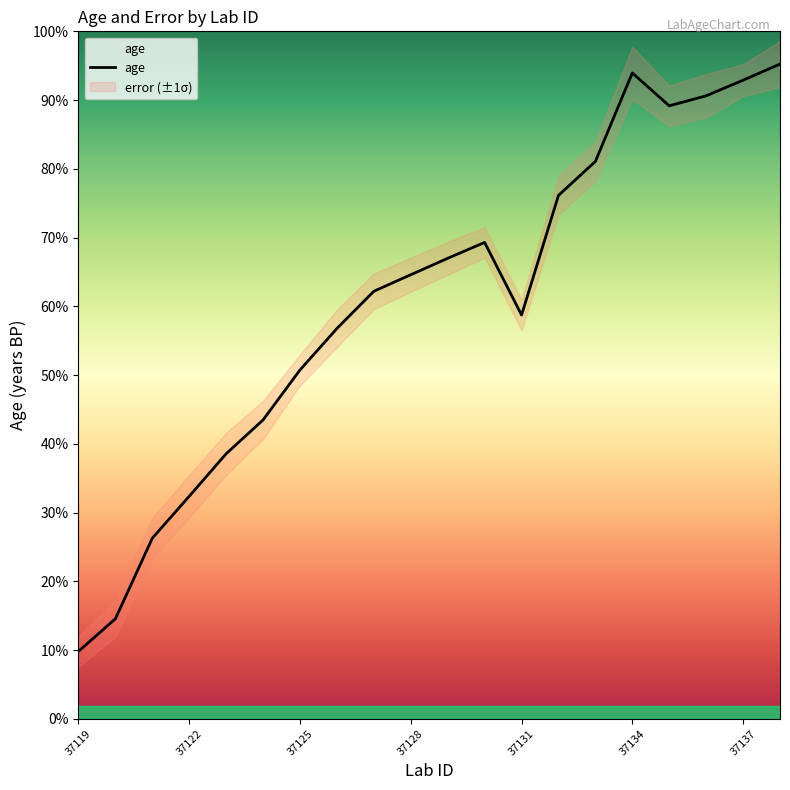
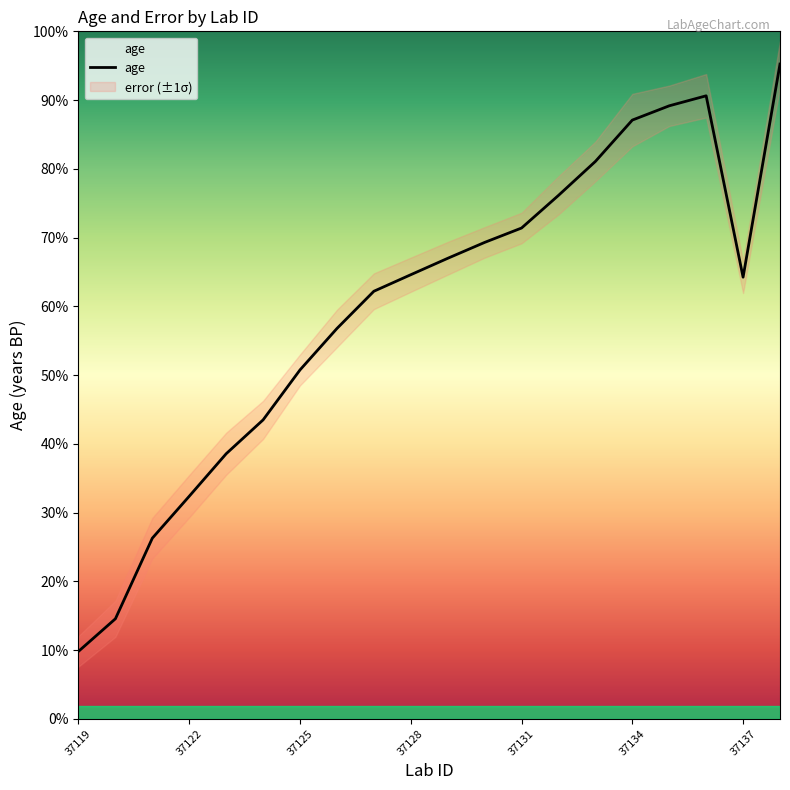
age, 37131: 59% -> 71%
age, 37134: 94% -> 87%
age, 37137: 93% -> 64%
